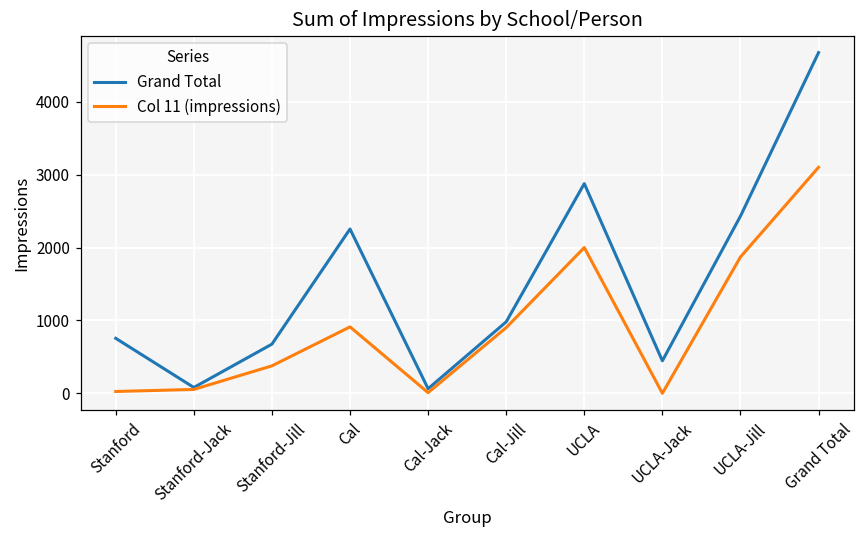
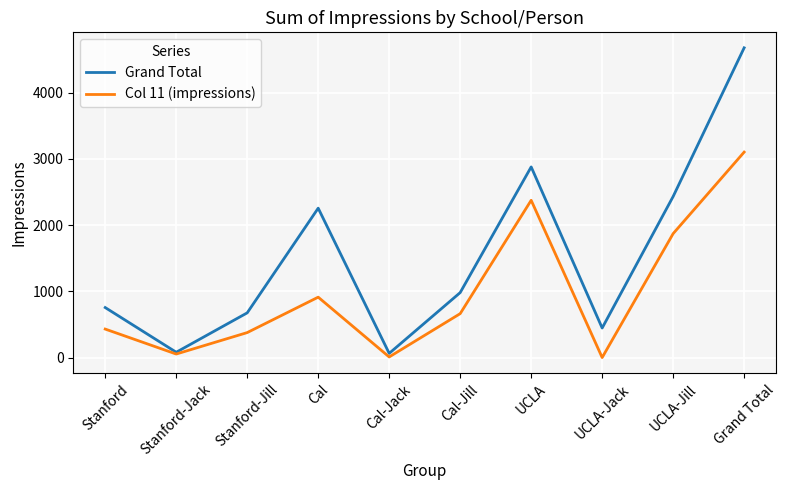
Col 11 (impressions), Stanford: 0 -> 400
Col 11 (impressions), Cal-Jill: 900 -> 700
Col 11 (impressions), UCLA: 2000 -> 2400
